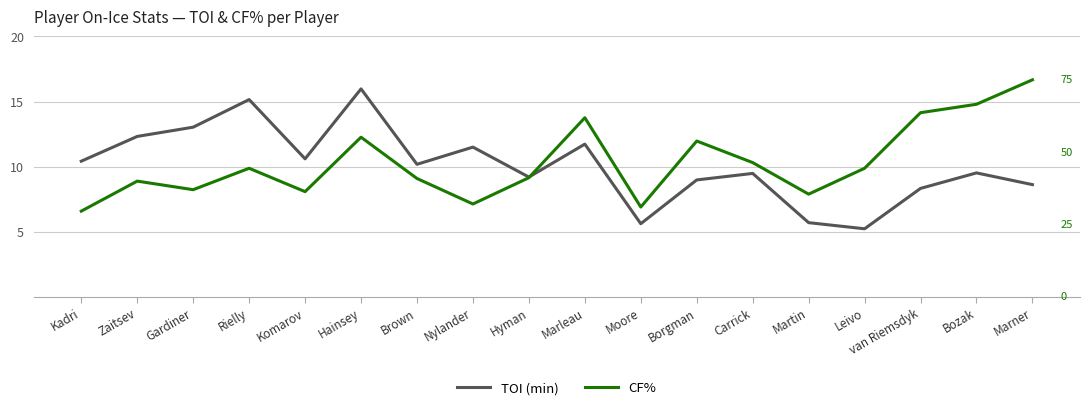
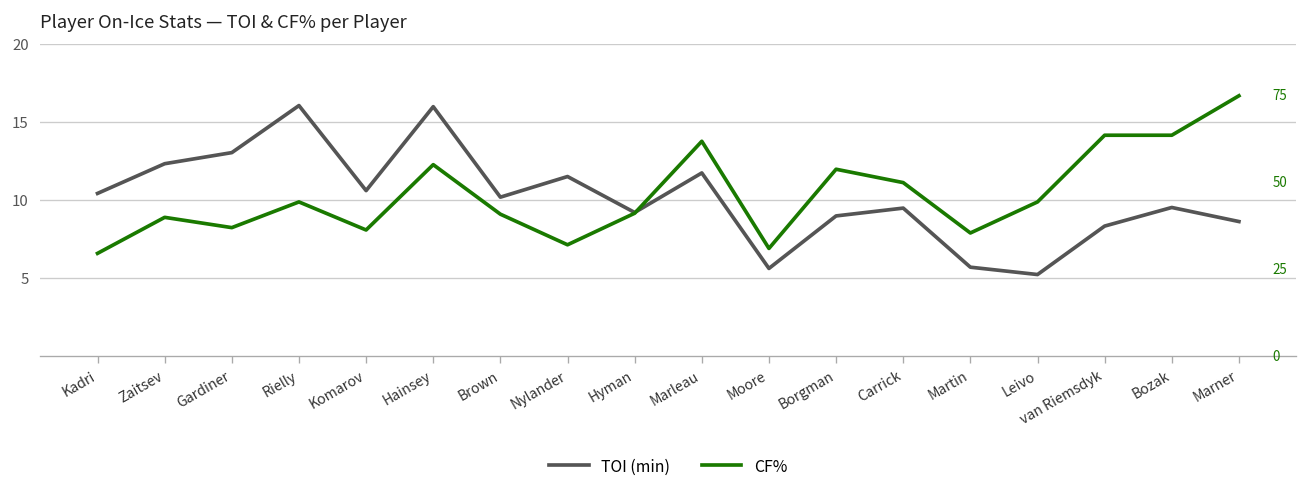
TOI (min), Rielly: 15.2 -> 16.0
CF%, Carrick: 10.3 -> 11.1
CF%, Bozak: 14.8 -> 14.1
